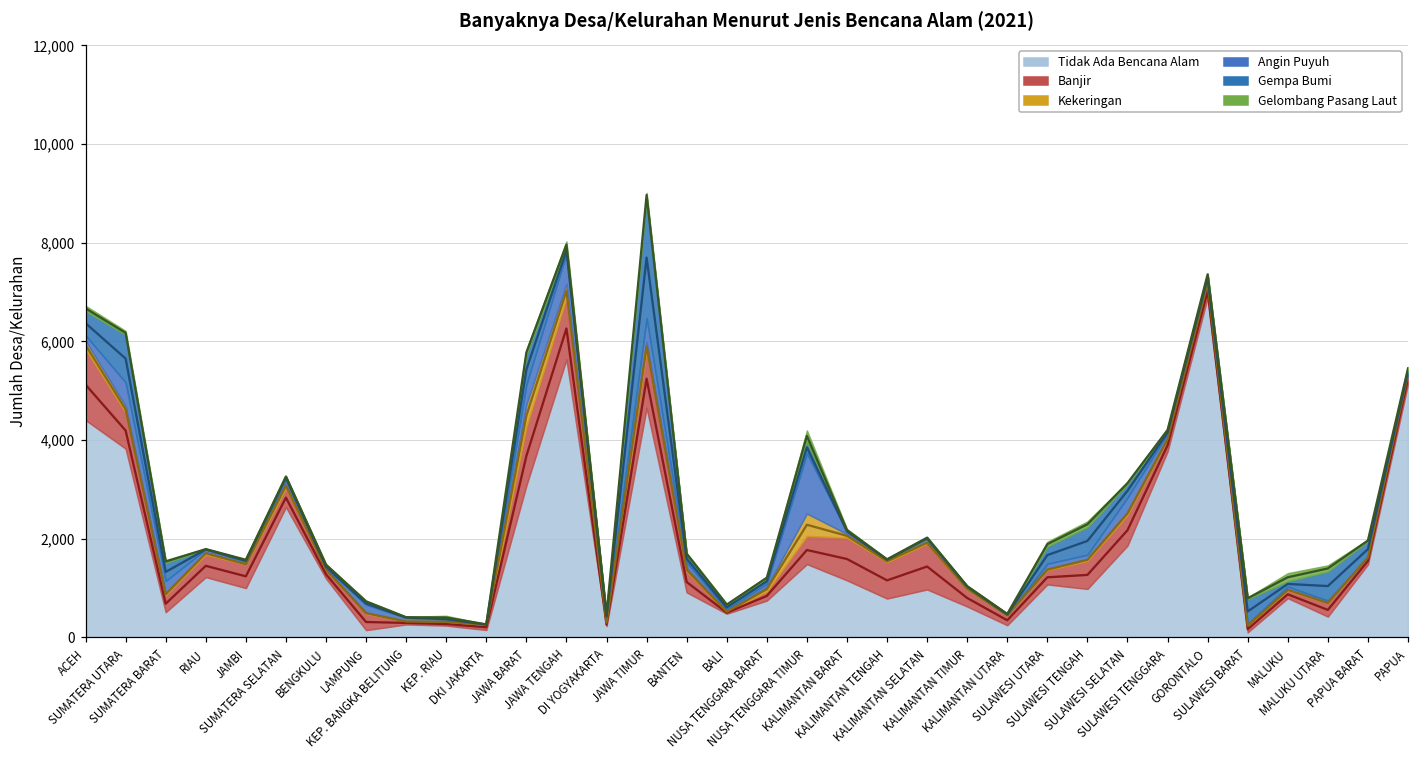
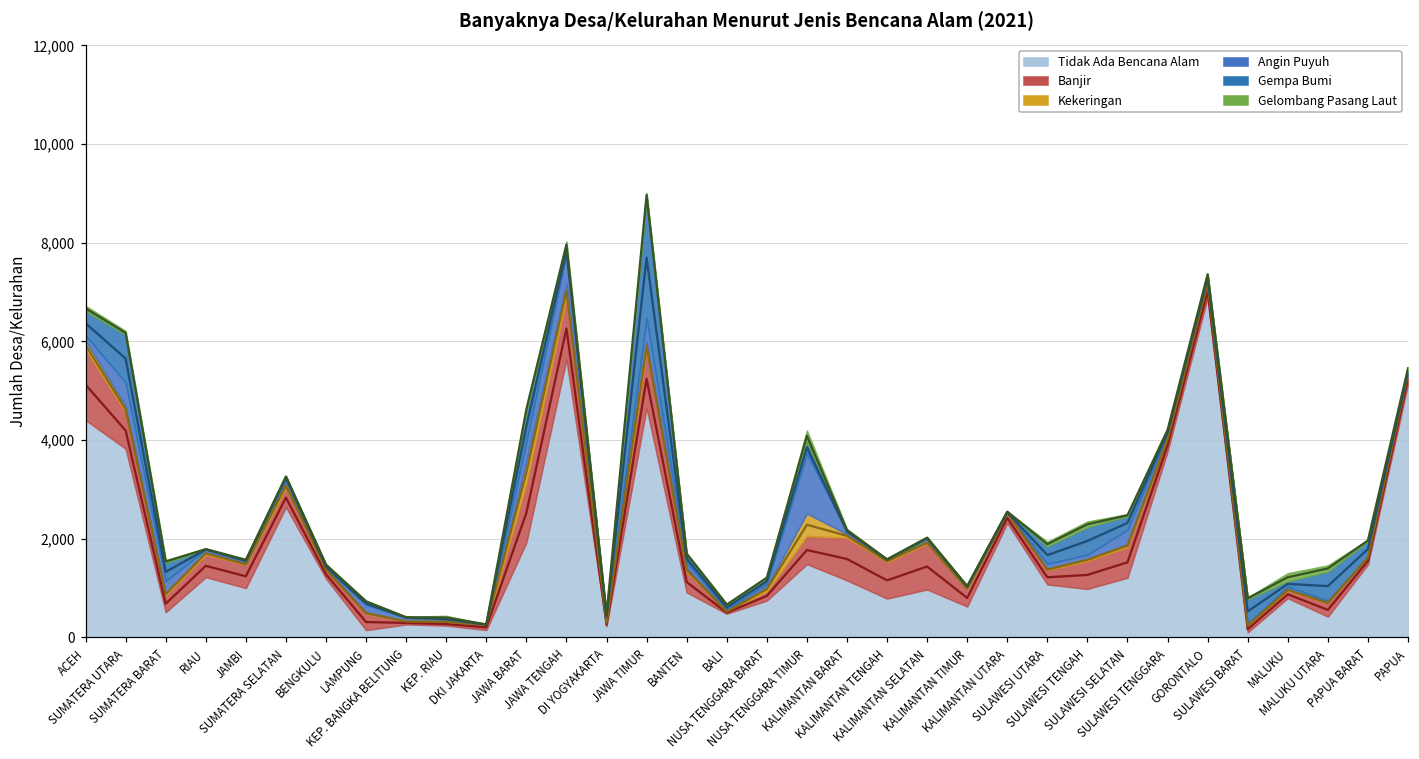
Tidak Ada Bencana Alam, JAWA BARAT: 3,100 -> 1,900
Tidak Ada Bencana Alam, KALIMANTAN UTARA: 200 -> 2,300
Tidak Ada Bencana Alam, SULAWESI SELATAN: 1,900 -> 1,200
